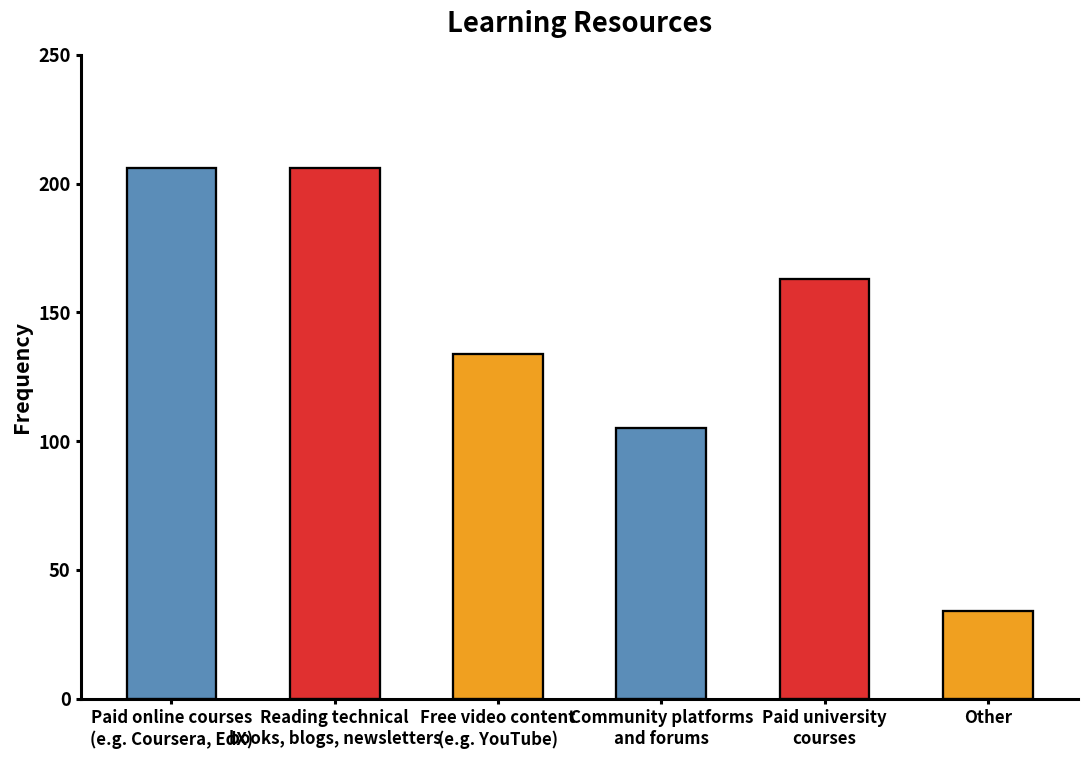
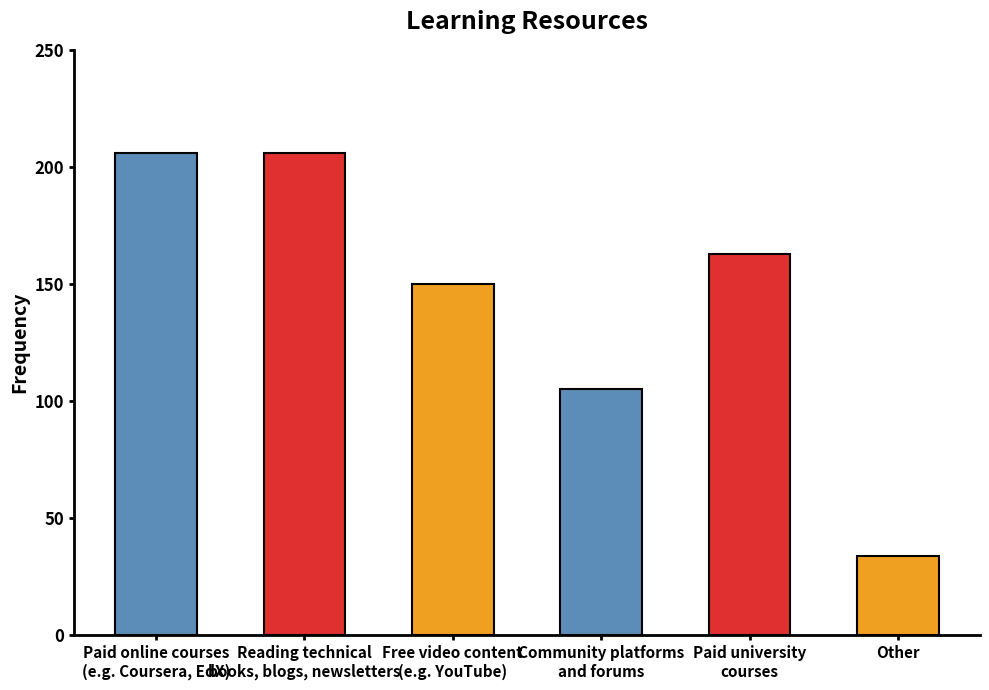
Free video content (e.g. YouTube): 134 -> 150
